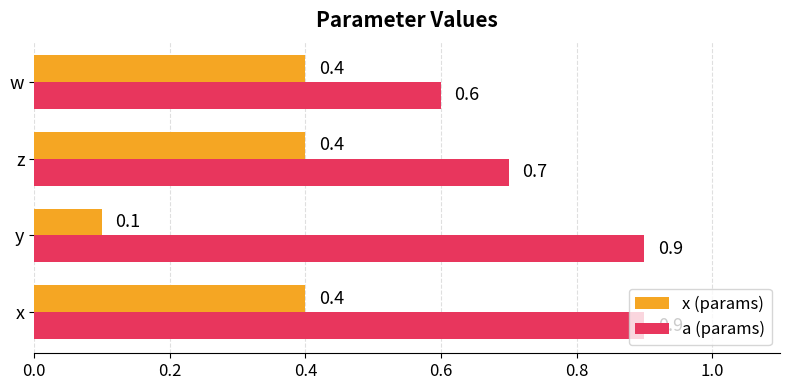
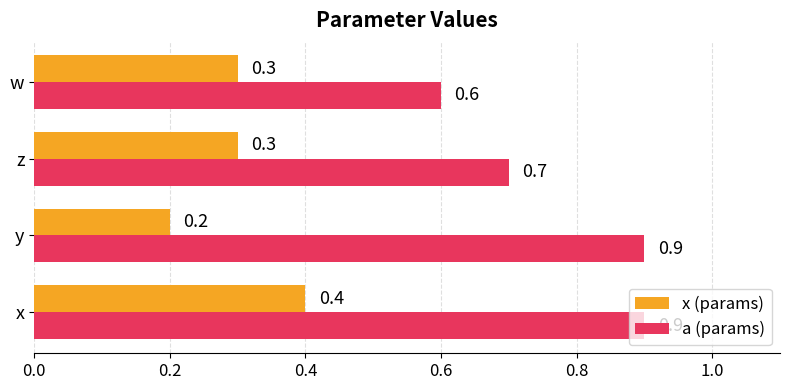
x (params), w: 0.4 -> 0.3
x (params), z: 0.4 -> 0.3
x (params), y: 0.1 -> 0.2
